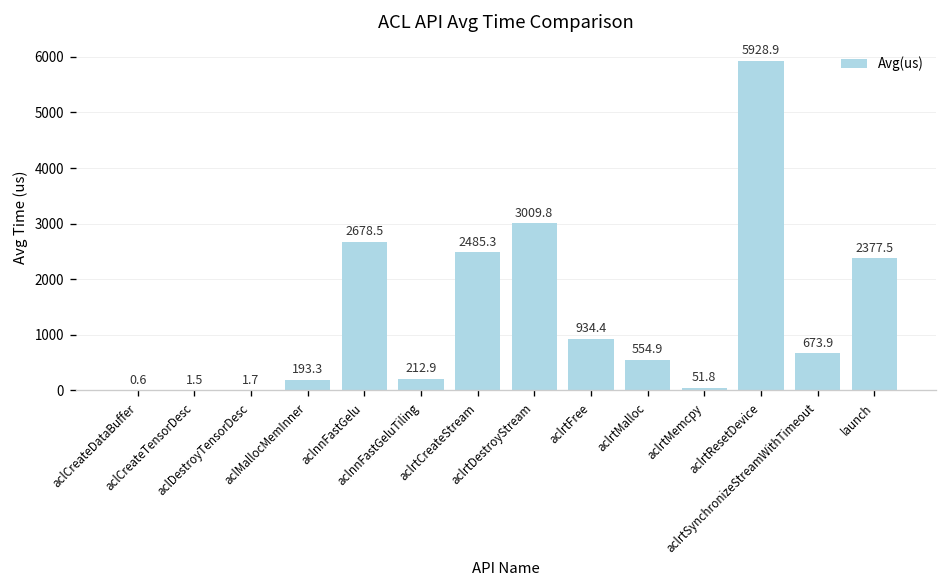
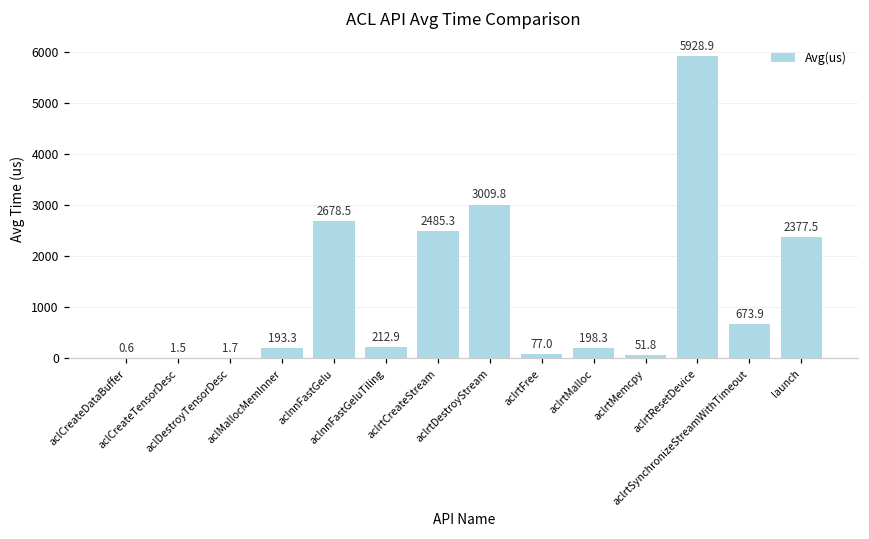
aclrtFree: 934.4 -> 77.0
aclrtMalloc: 554.9 -> 198.3
